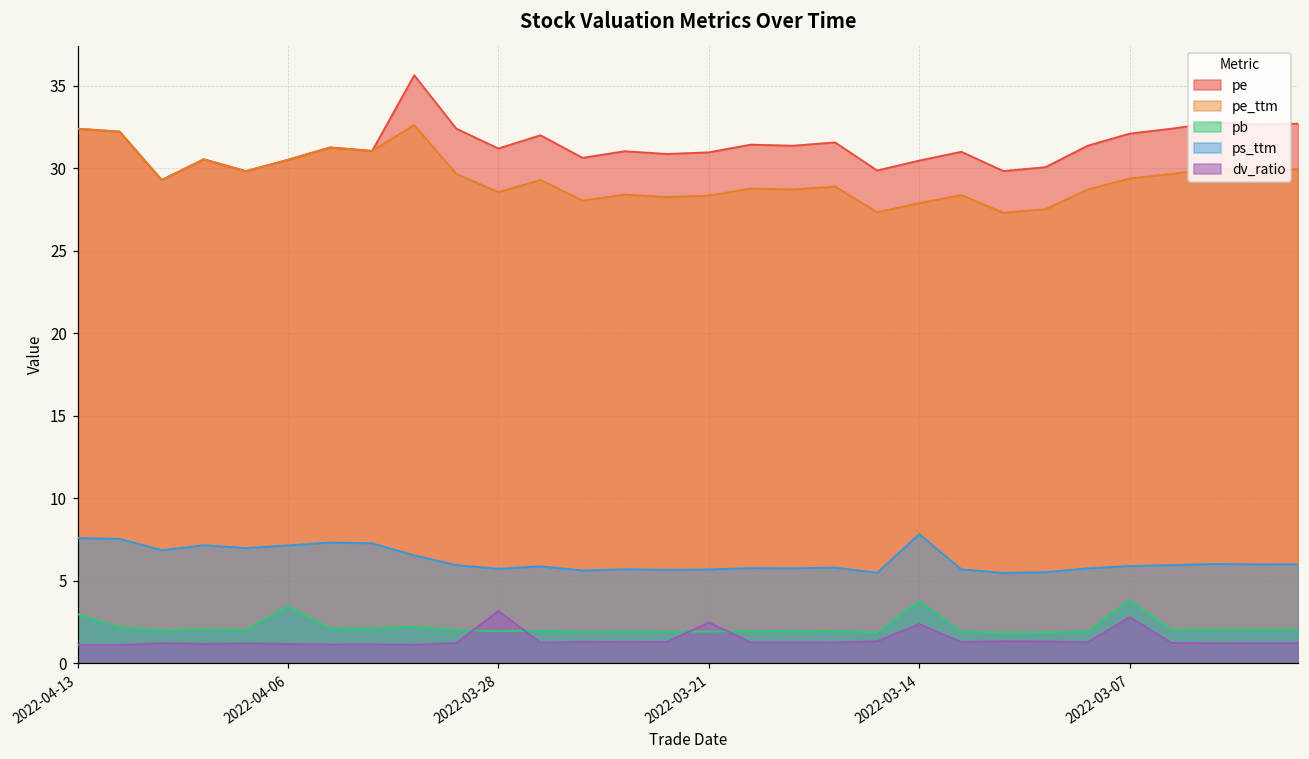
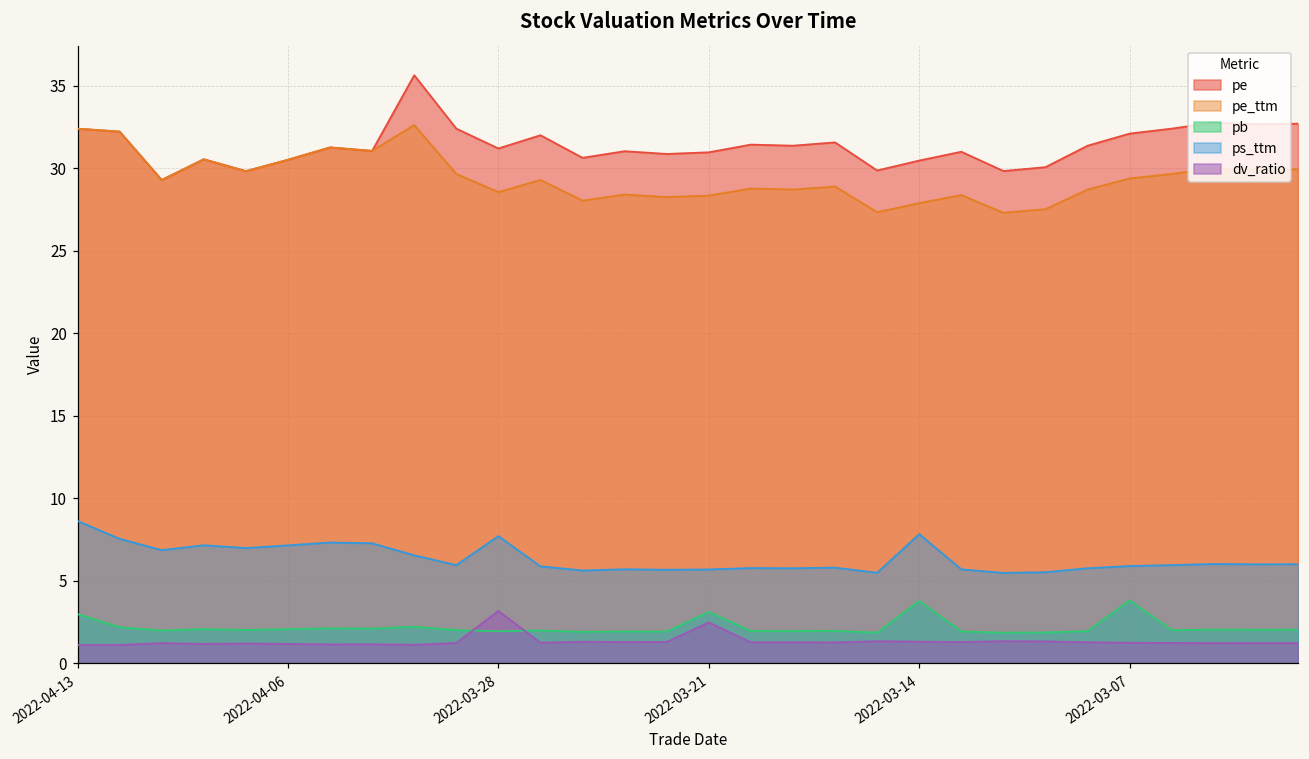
ps_ttm, 2022-04-13: 7.6 -> 8.6
pb, 2022-04-06: 3.5 -> 2.1
ps_ttm, 2022-03-28: 5.7 -> 7.7
pb, 2022-03-21: 1.9 -> 3.1
dv_ratio, 2022-03-14: 2.4 -> 1.3
dv_ratio, 2022-03-07: 2.8 -> 1.2
